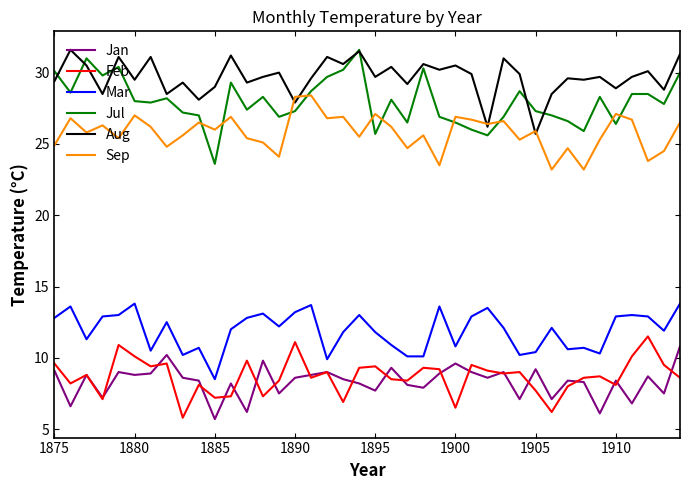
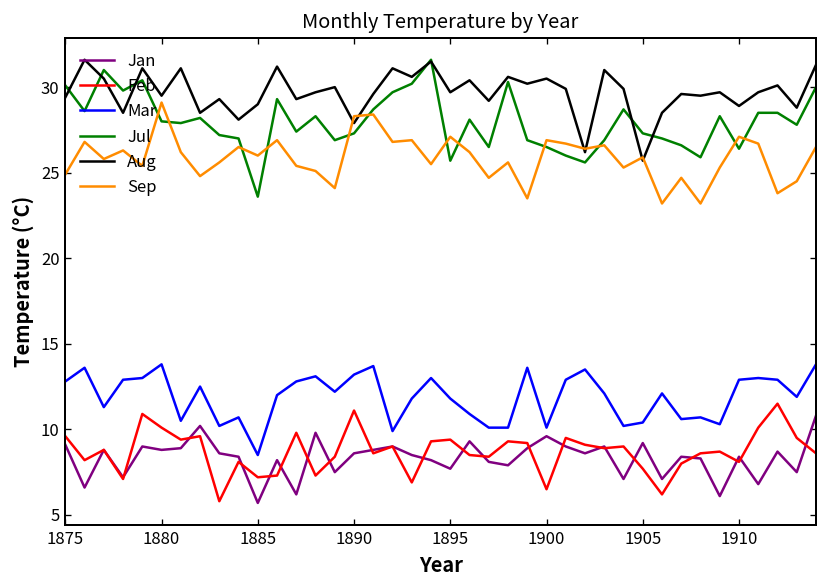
Sep, 1880: 27.0 -> 29.1
Mar, 1900: 10.8 -> 10.1
